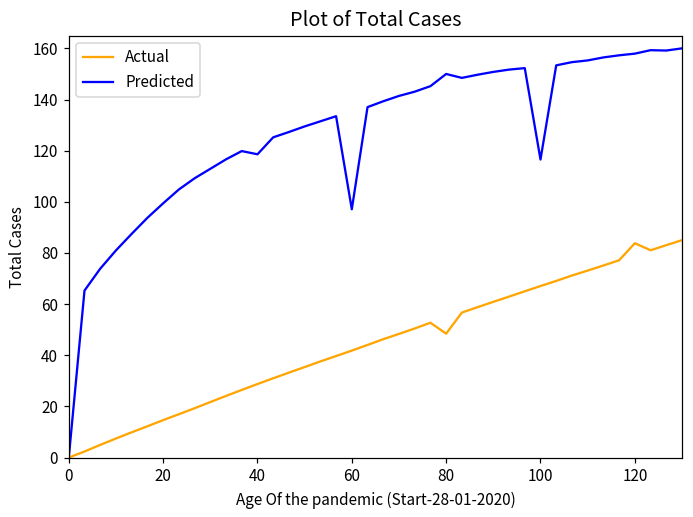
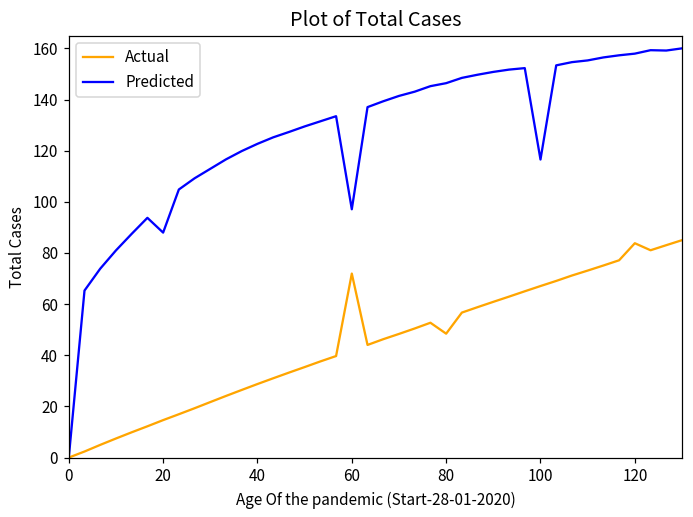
Predicted, 20: 99 -> 88
Predicted, 40: 119 -> 123
Actual, 60: 42 -> 72
Predicted, 80: 150 -> 146
